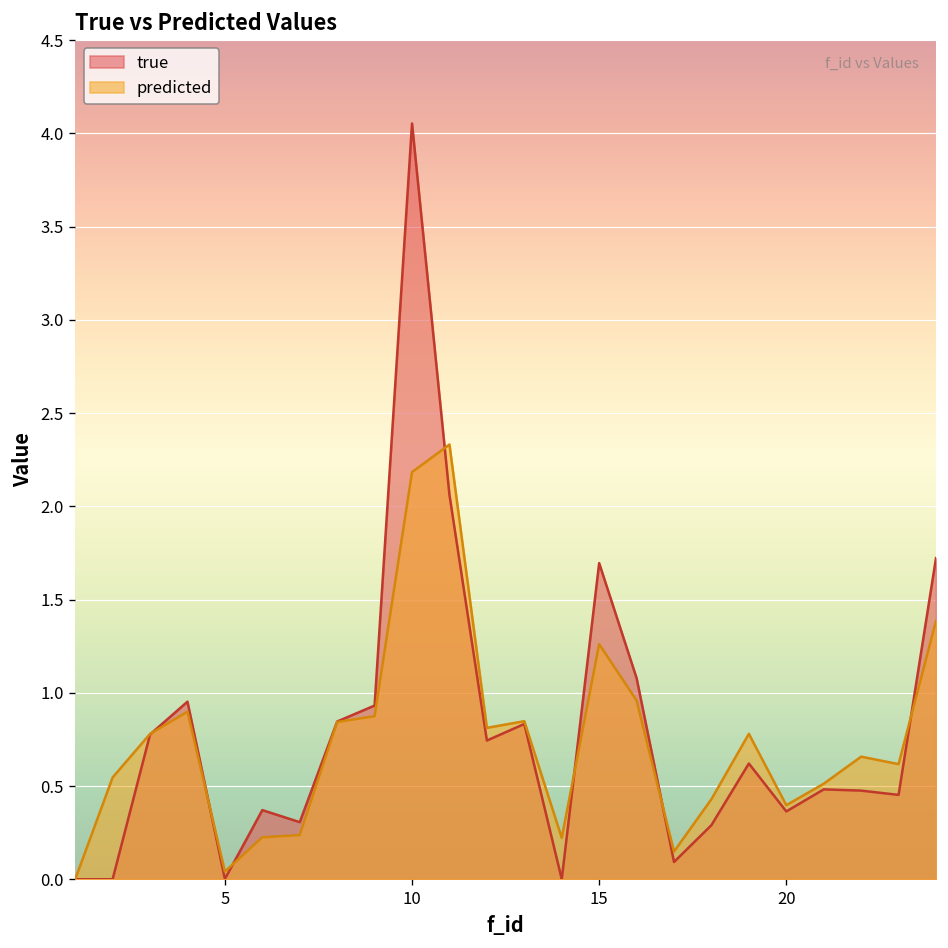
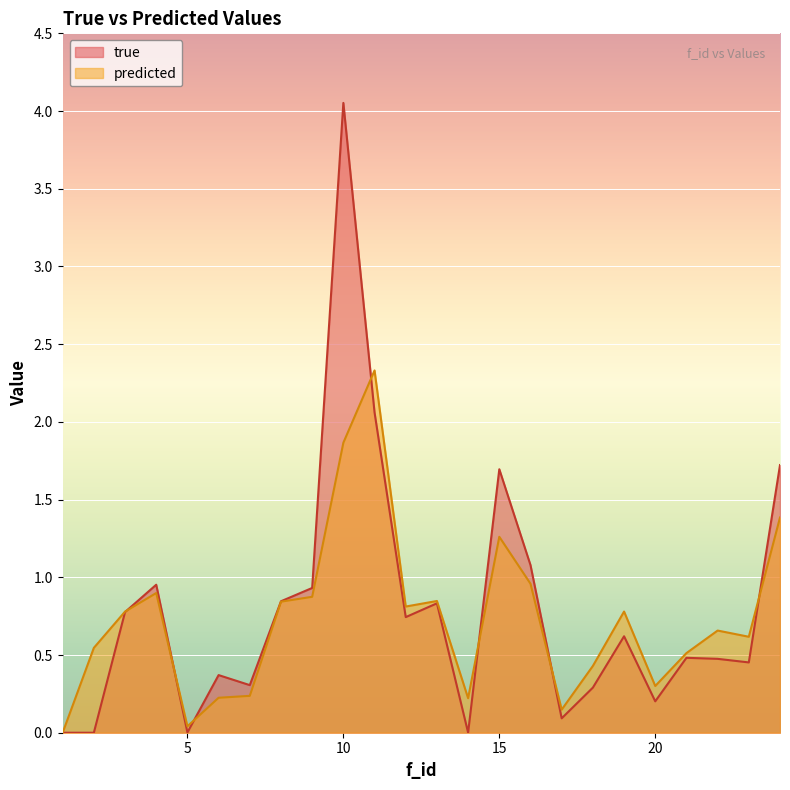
predicted, 10: 2.18 -> 1.87
true, 20: 0.36 -> 0.20
predicted, 20: 0.40 -> 0.30
